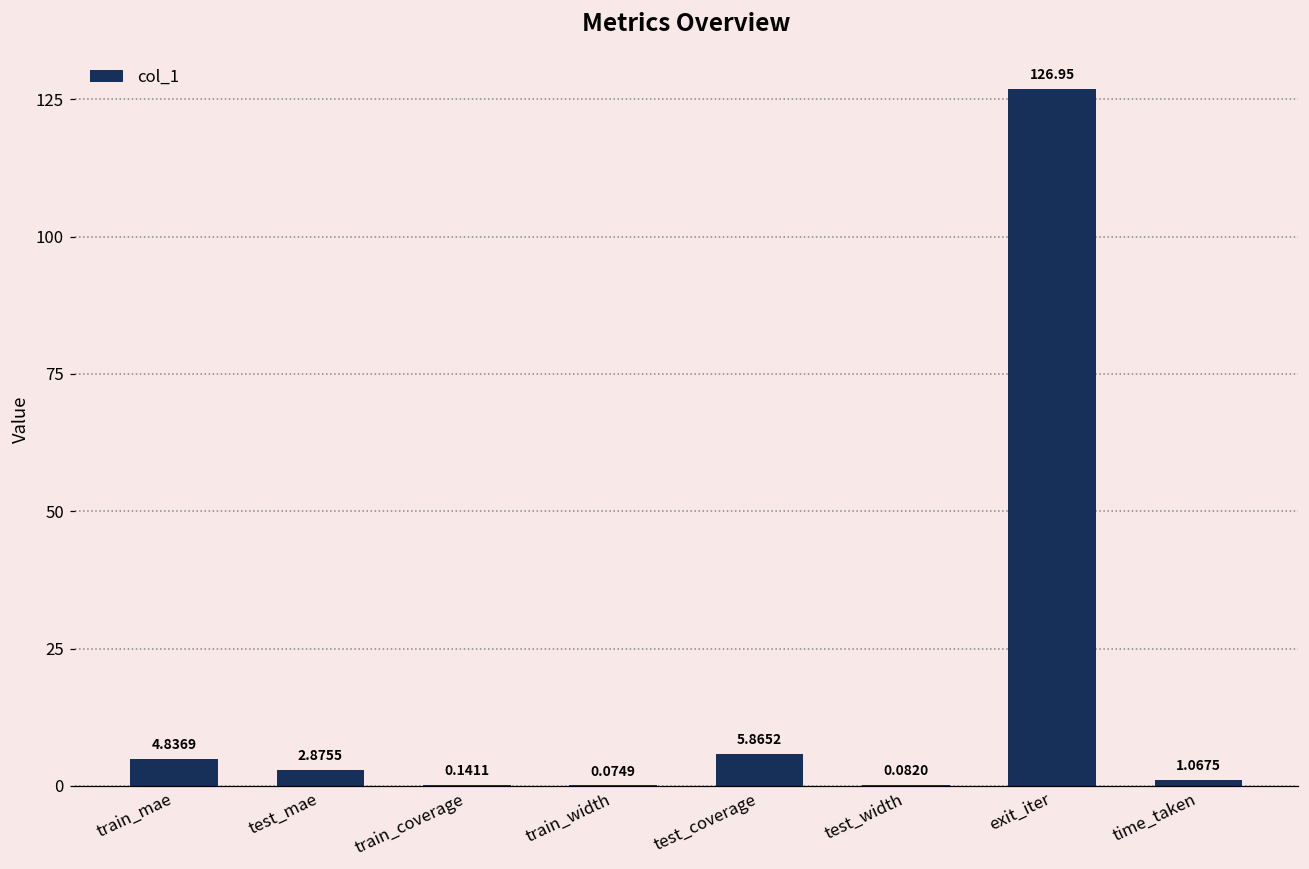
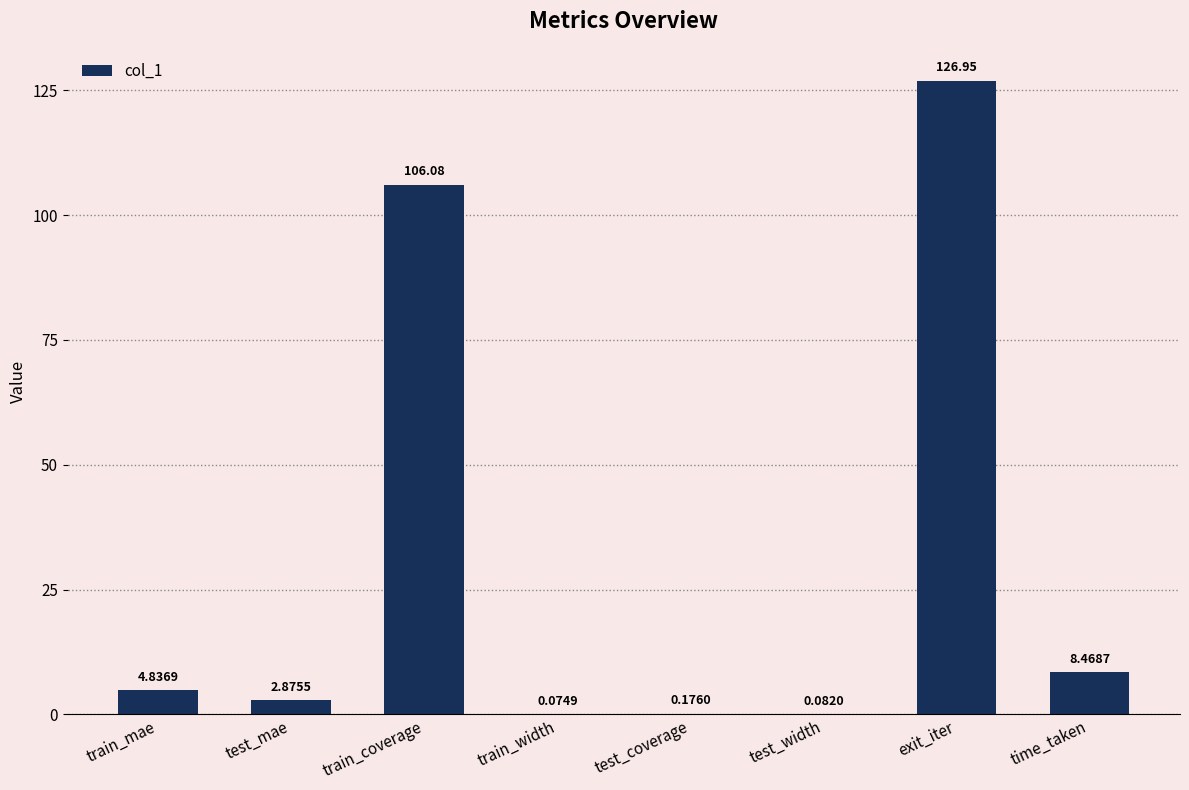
train_coverage: 0.1411 -> 106.08
test_coverage: 5.8652 -> 0.1760
time_taken: 1.0675 -> 8.4687
